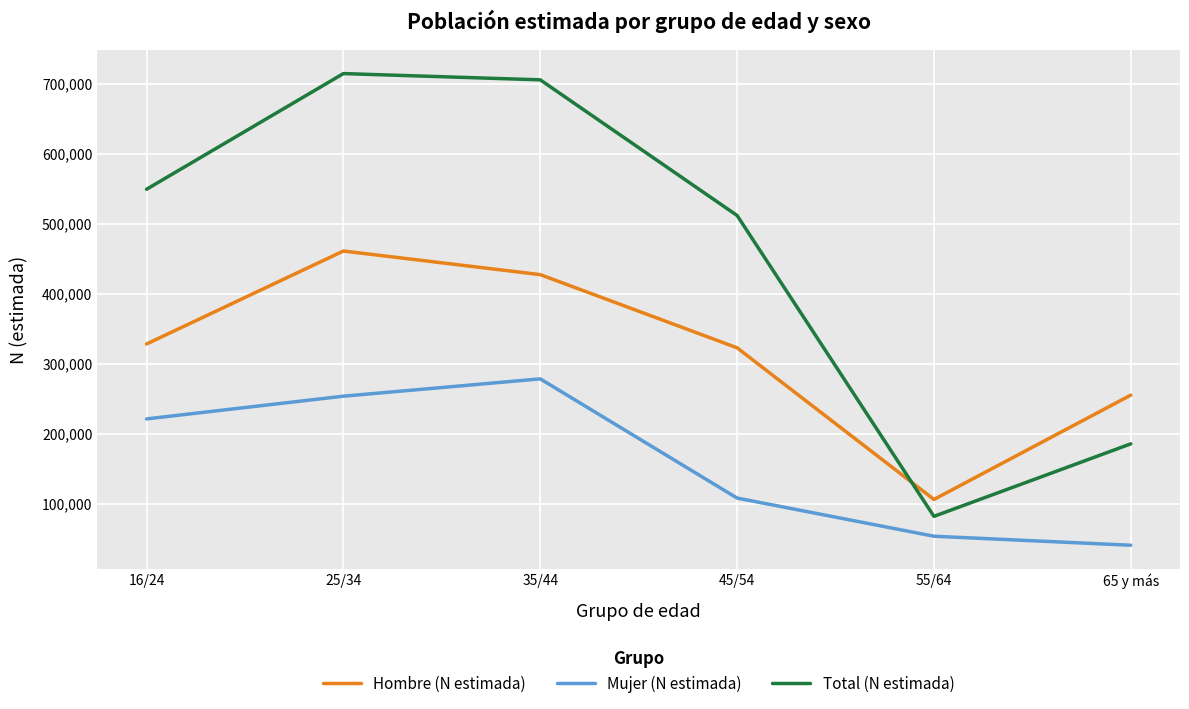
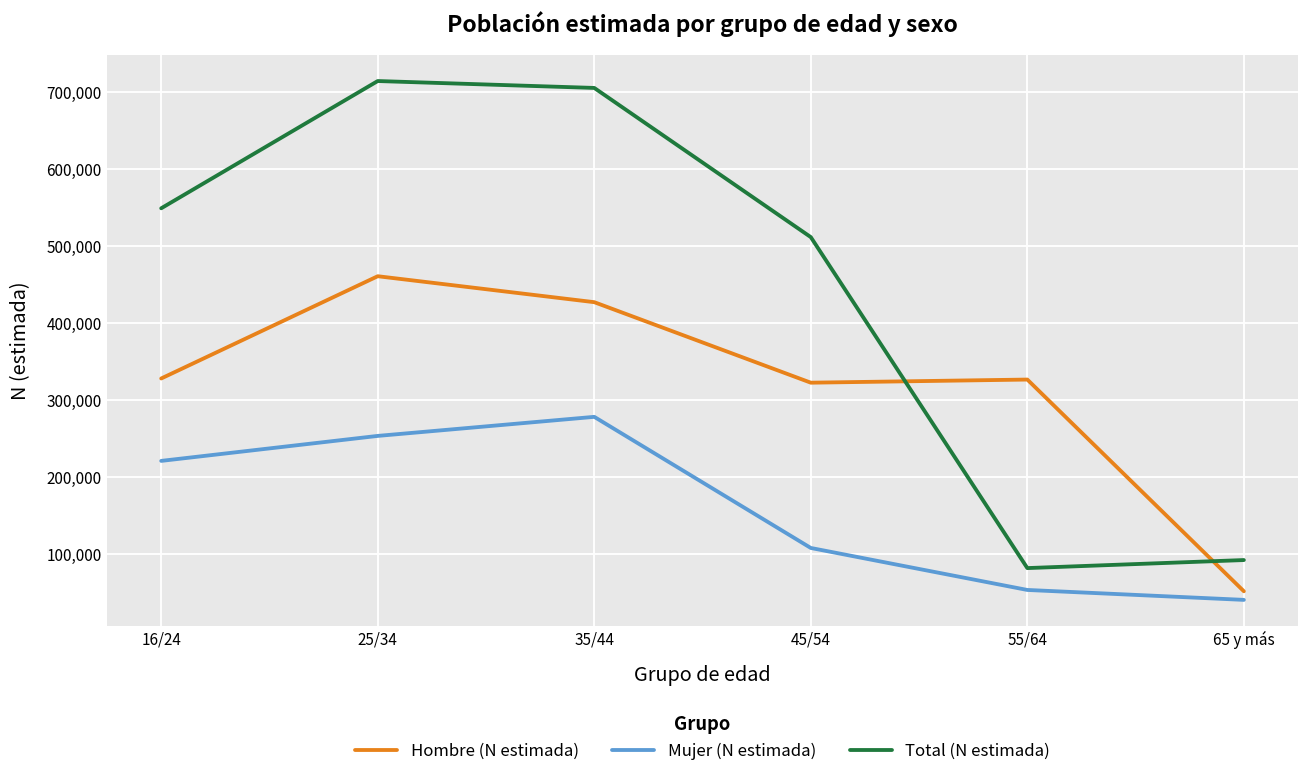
Hombre (N estimada), 55/64: 110,000 -> 330,000
Hombre (N estimada), 65 y más: 260,000 -> 50,000
Total (N estimada), 65 y más: 190,000 -> 90,000
